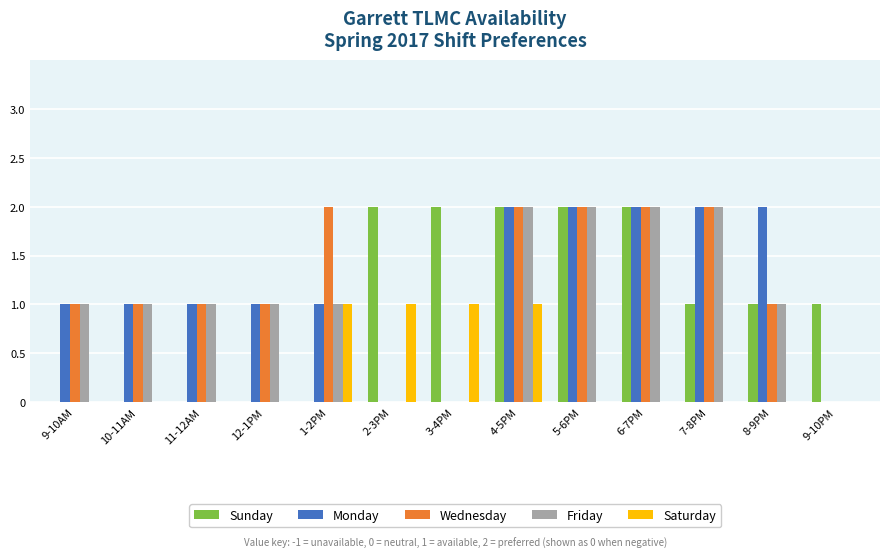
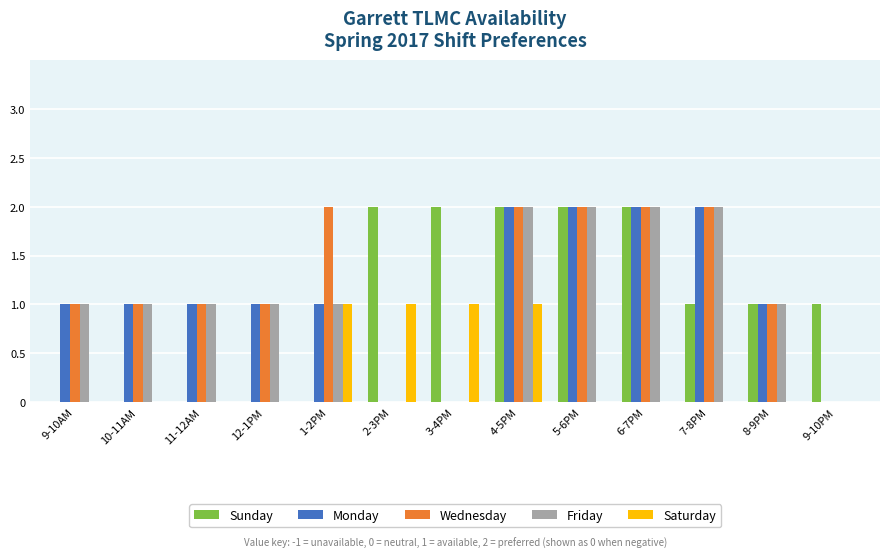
Monday, 8-9PM: 2 -> 1
